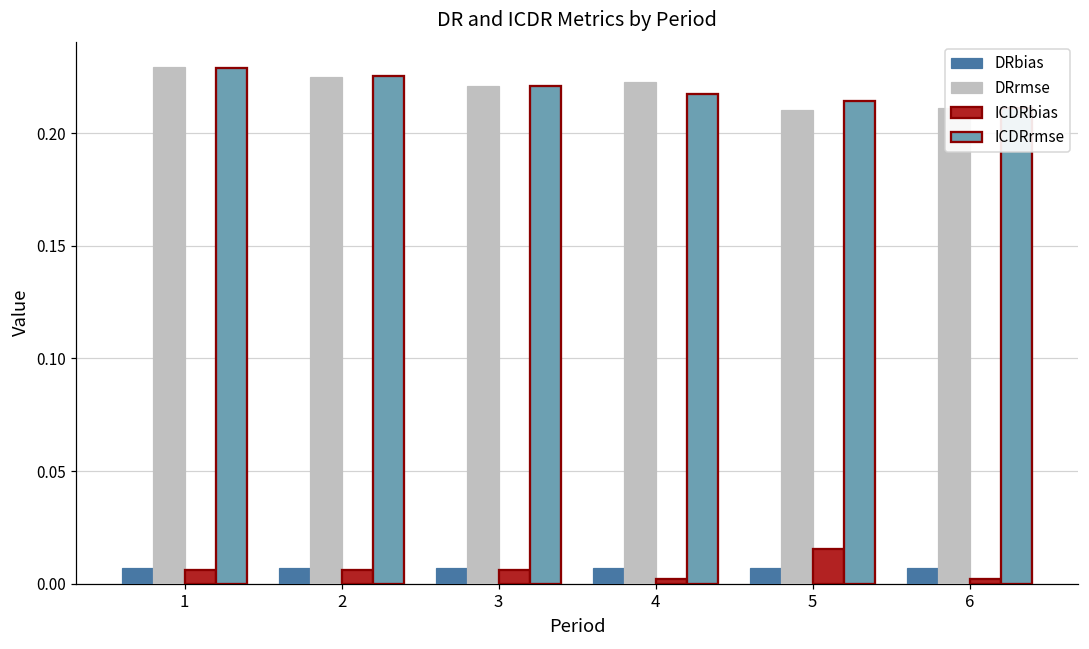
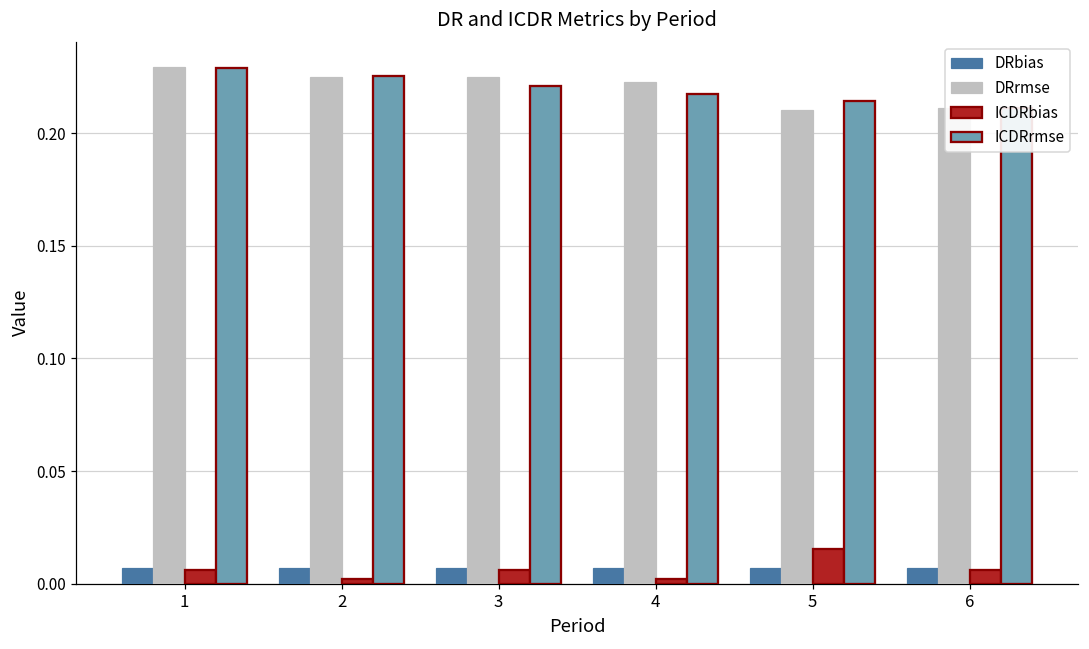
ICDRbias, 2: 0.006 -> 0.002
DRrmse, 3: 0.221 -> 0.225
ICDRbias, 6: 0.002 -> 0.006
